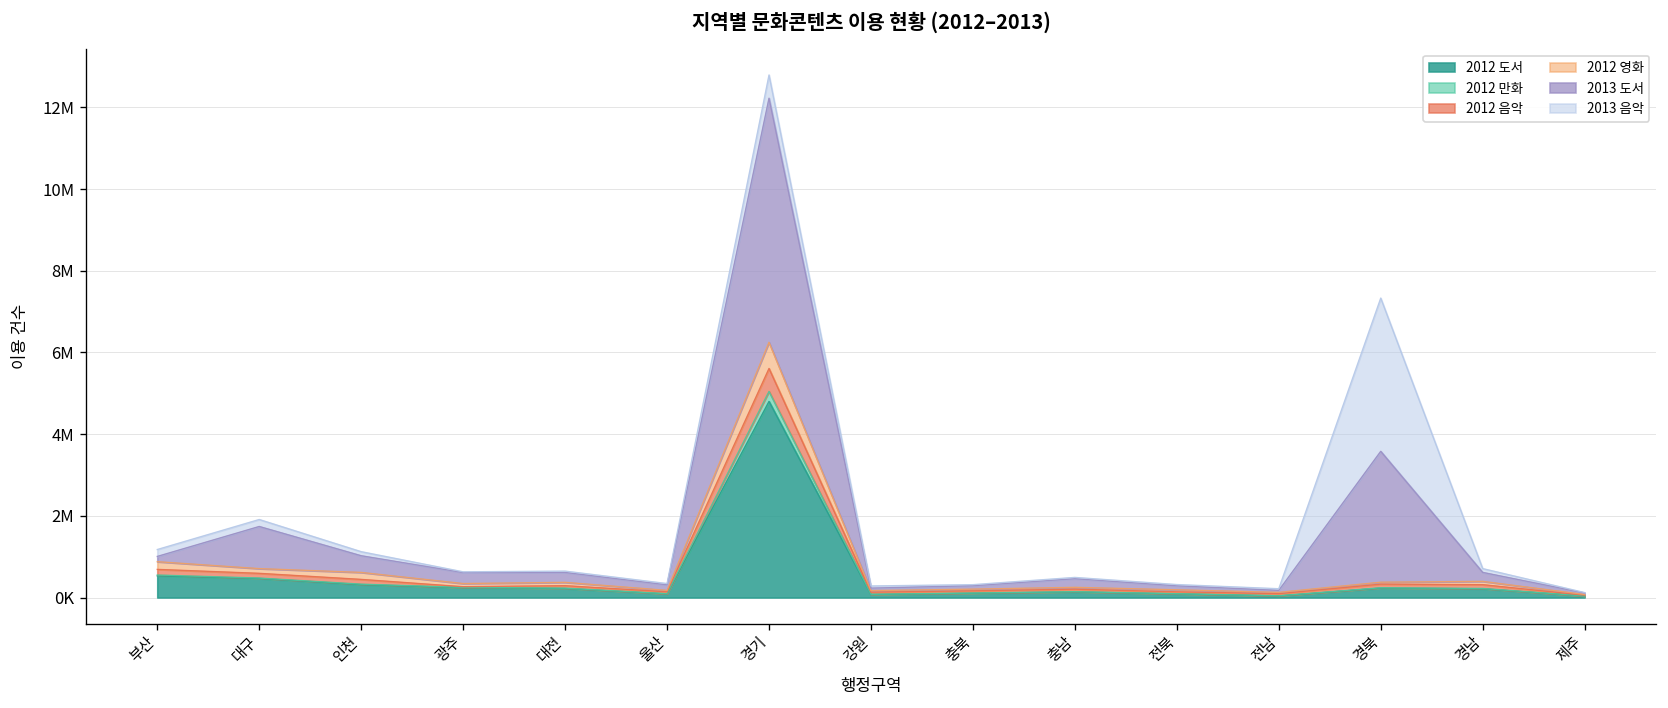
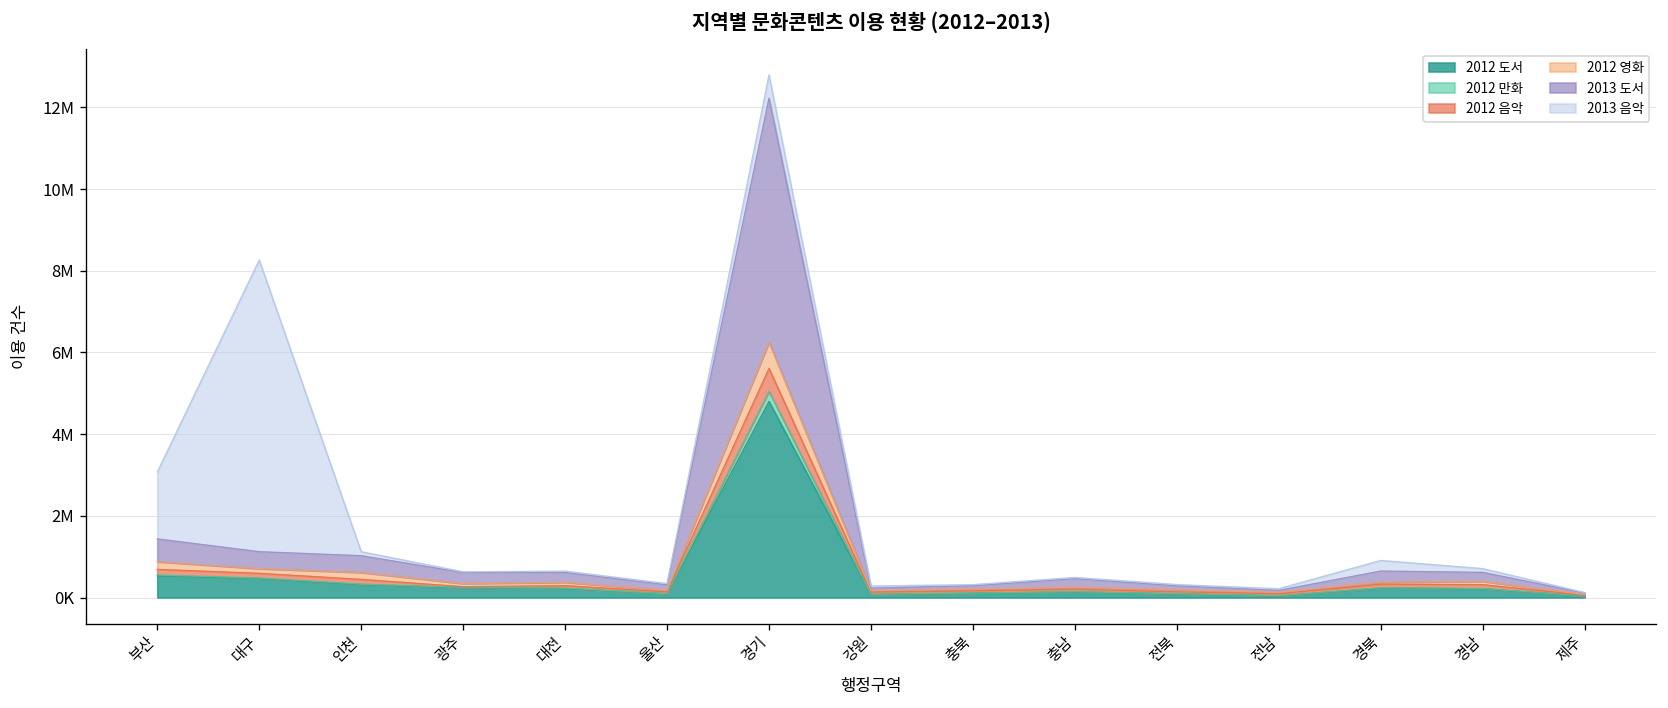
2013 도서, 부산: 100000 -> 600000
2013 음악, 부산: 200000 -> 1600000
2013 도서, 대구: 1000000 -> 400000
2013 음악, 대구: 200000 -> 7100000
2013 도서, 경북: 3200000 -> 300000
2013 음악, 경북: 3800000 -> 300000
